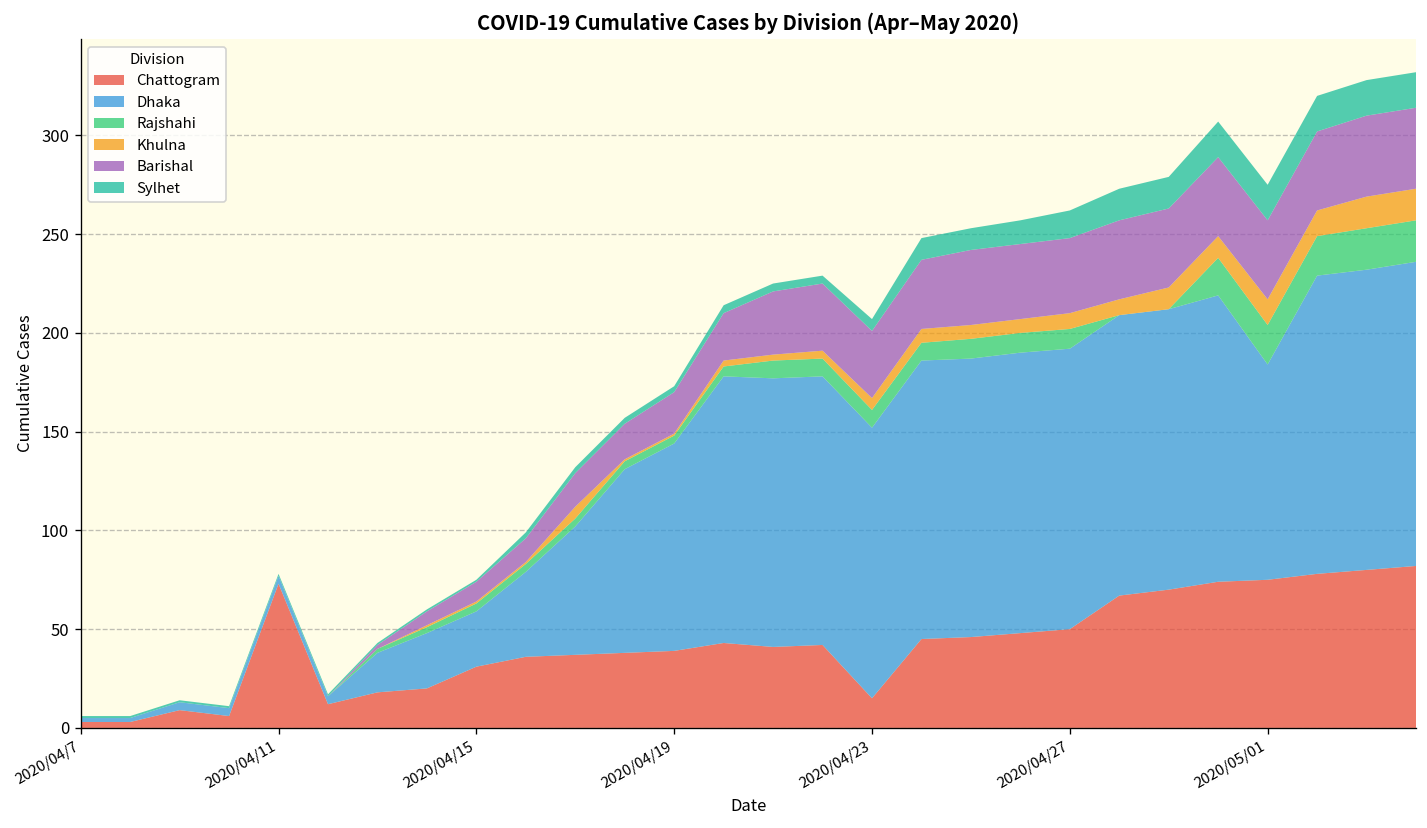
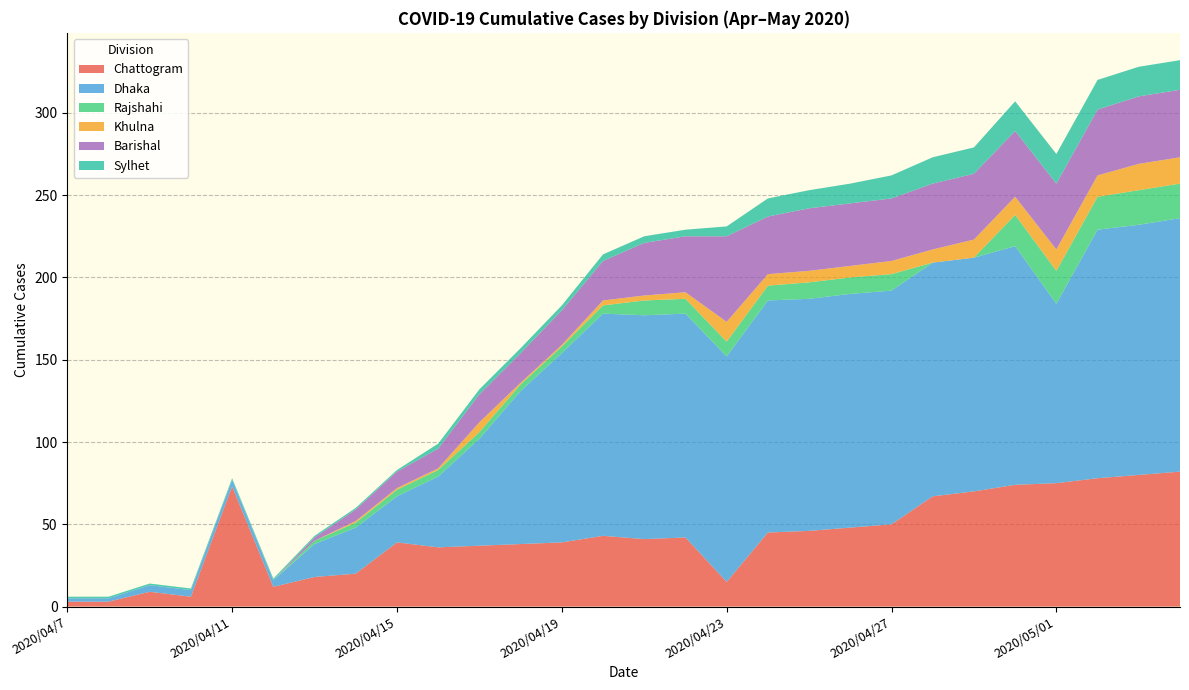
Chattogram, 2020/04/15: 31 -> 39
Dhaka, 2020/04/19: 105 -> 115
Khulna, 2020/04/23: 6 -> 12
Barishal, 2020/04/23: 34 -> 52
